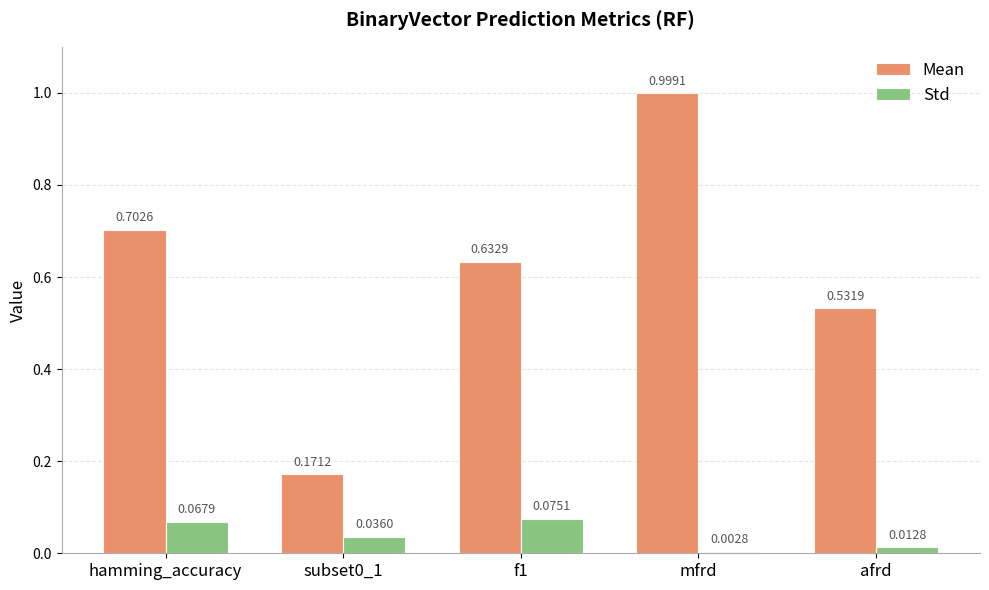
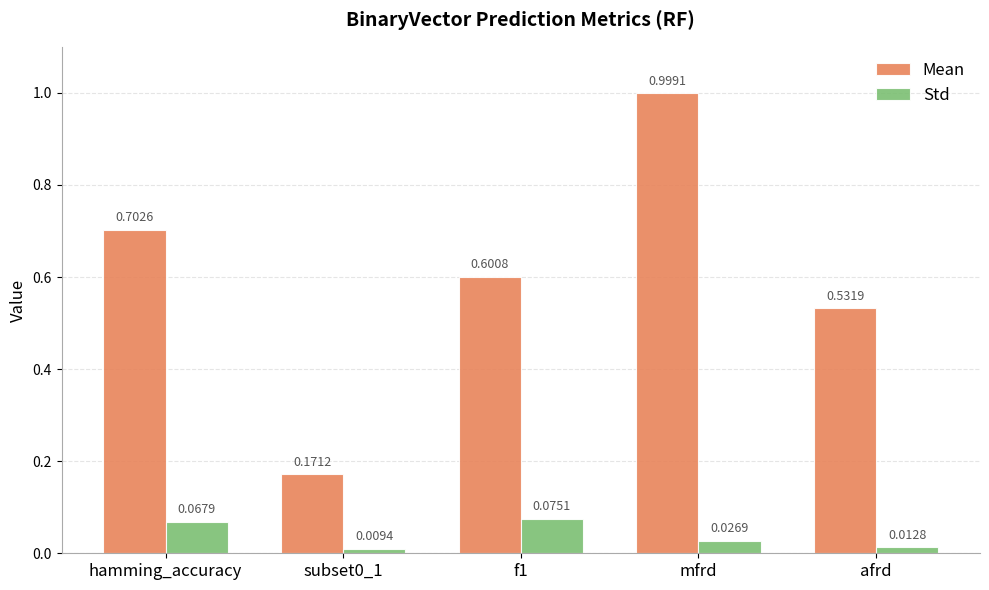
Std, subset0_1: 0.0360 -> 0.0094
Mean, f1: 0.6329 -> 0.6008
Std, mfrd: 0.0028 -> 0.0269
